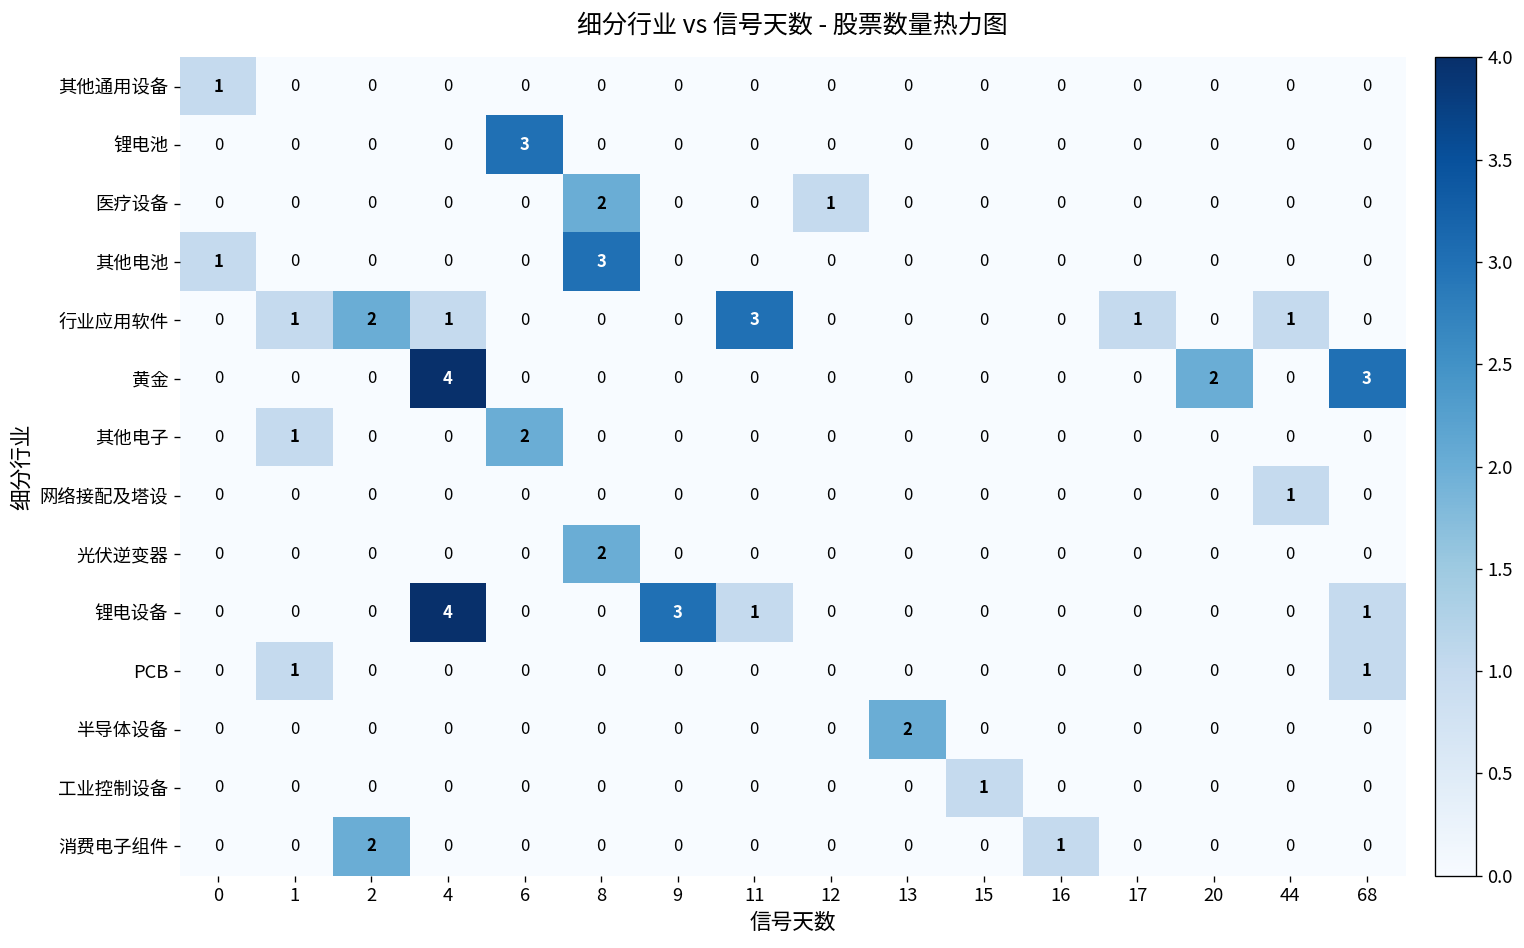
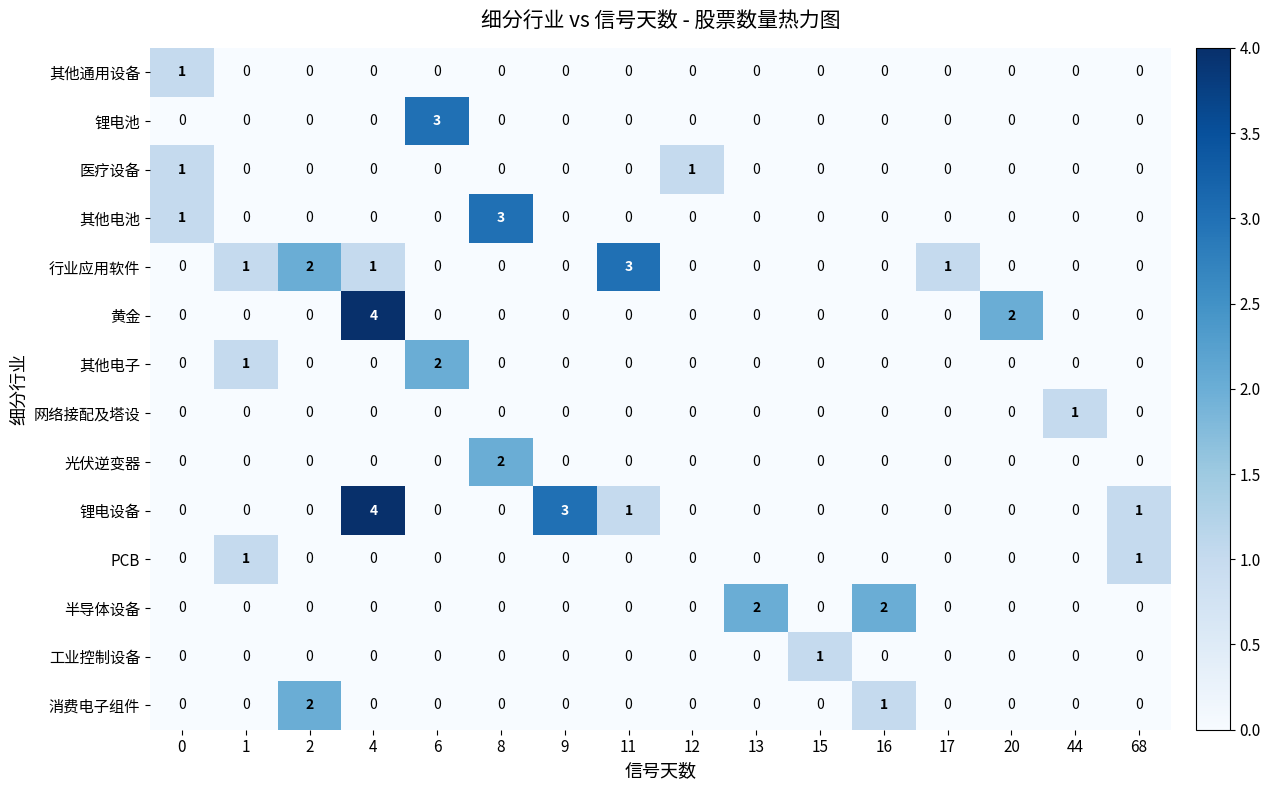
医疗设备, 0: 0 -> 1
医疗设备, 8: 2 -> 0
行业应用软件, 44: 1 -> 0
黄金, 68: 3 -> 0
半导体设备, 16: 0 -> 2
